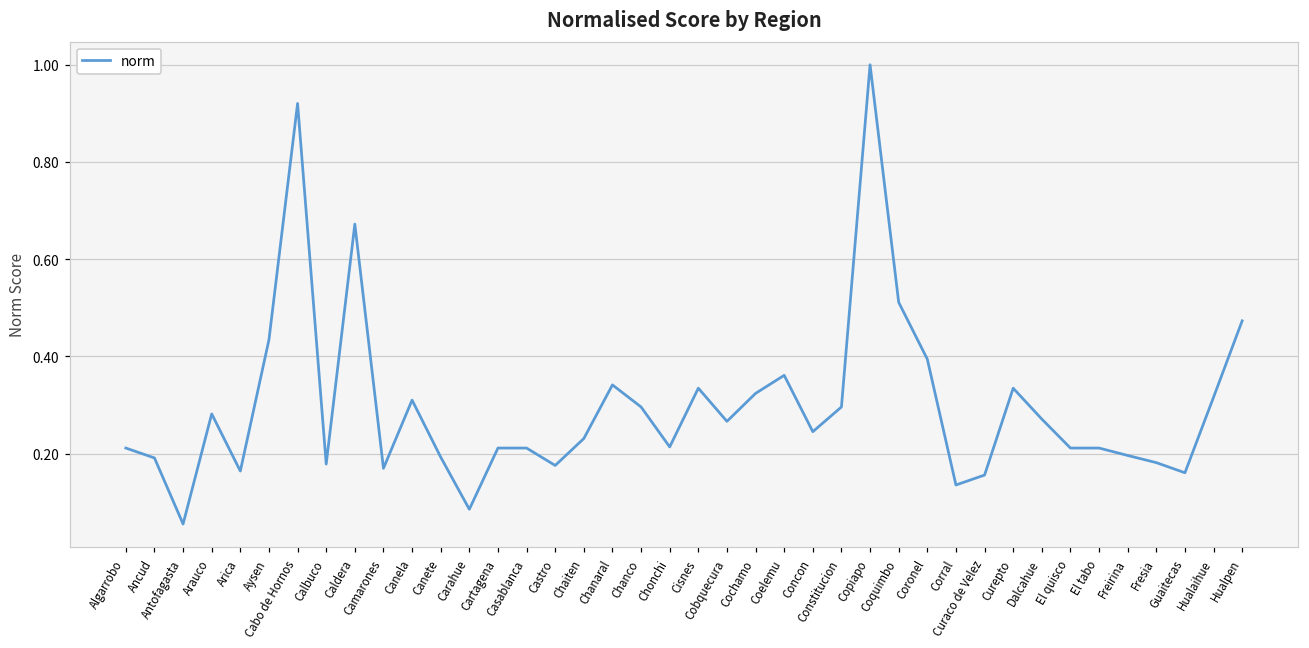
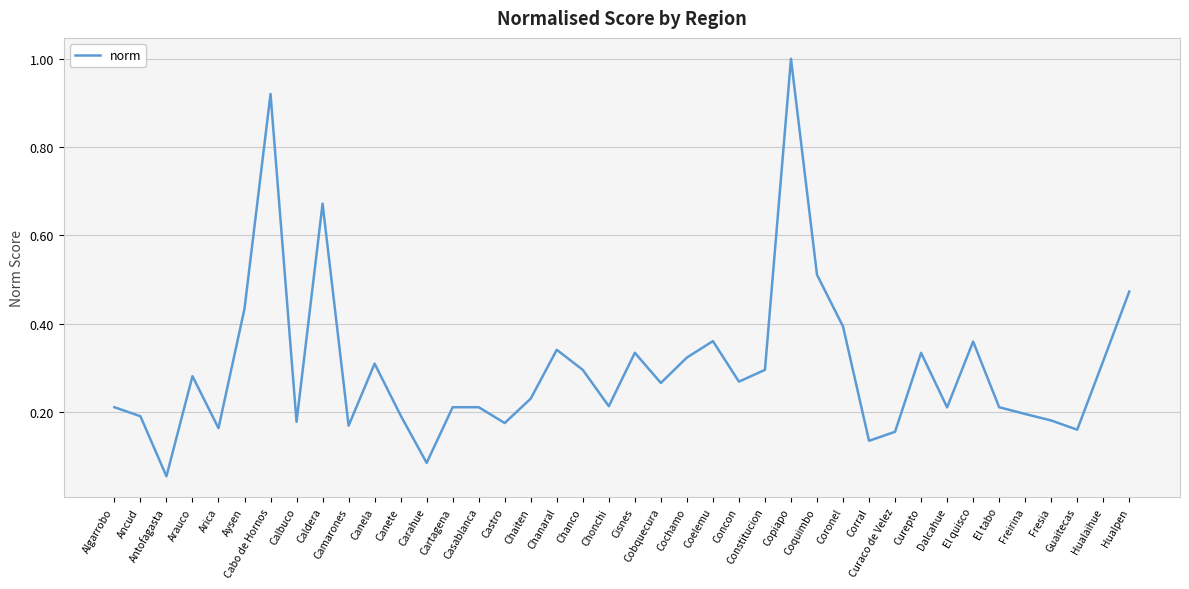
Concon: 0.24 -> 0.27
Dalcahue: 0.27 -> 0.21
El quisco: 0.21 -> 0.36
